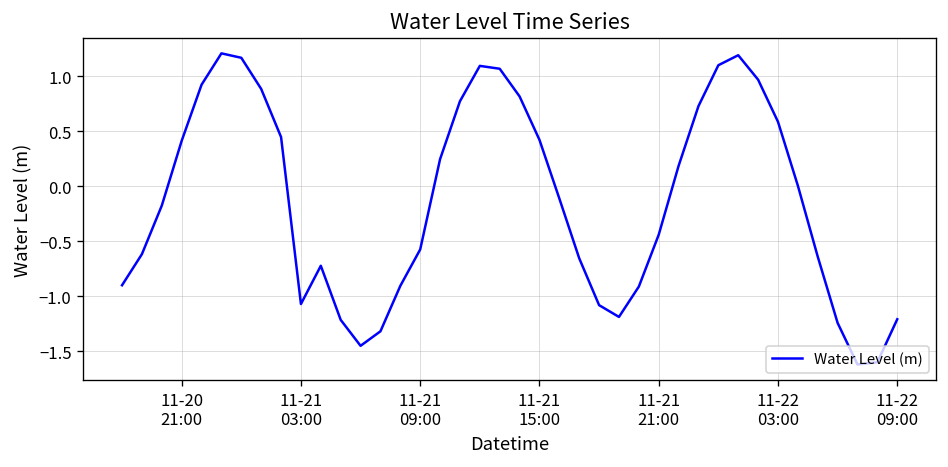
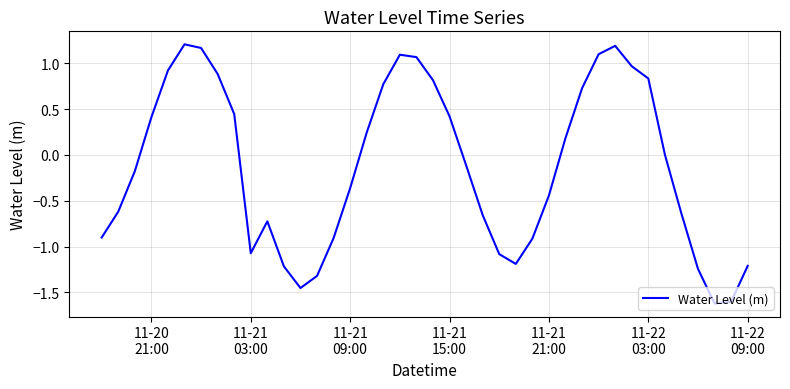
11-21 09:00: -0.6 -> -0.4
11-22 03:00: 0.6 -> 0.8
